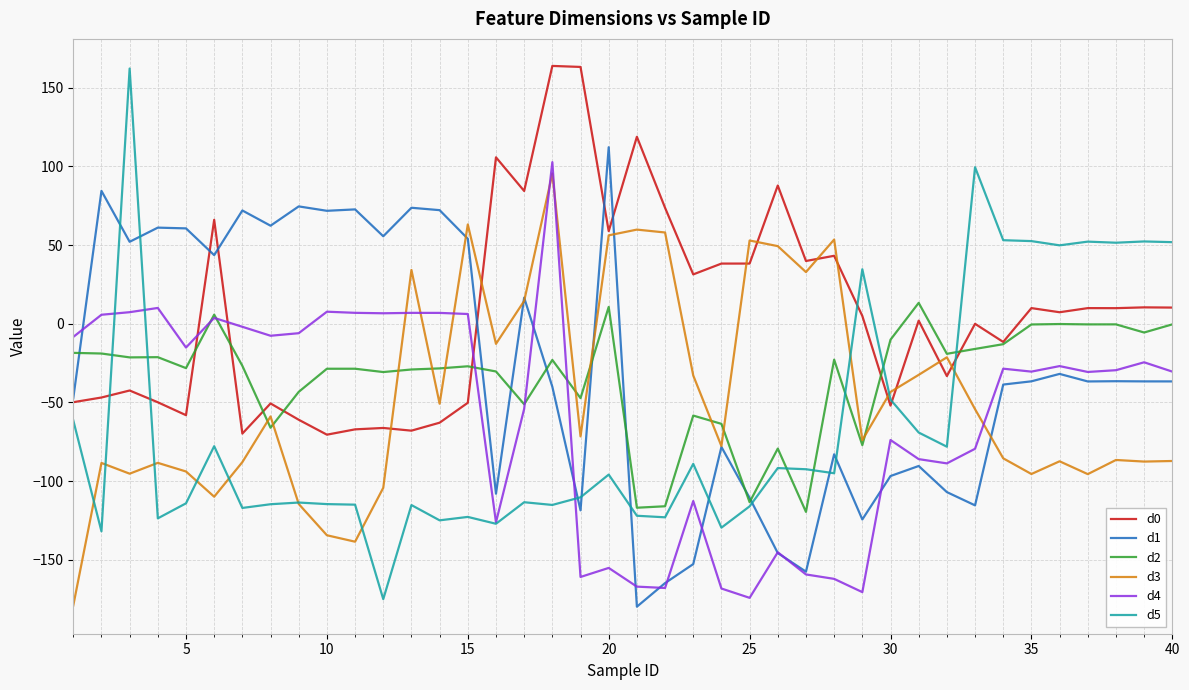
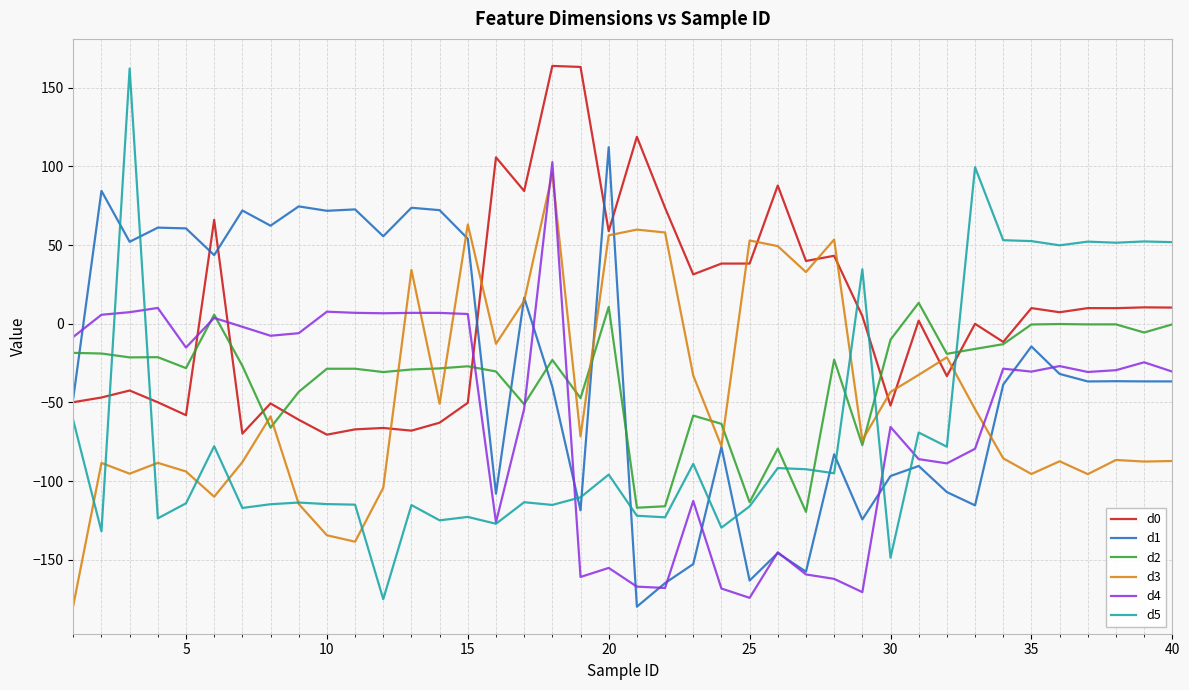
d1, 25: -111 -> -163
d4, 30: -74 -> -66
d5, 30: -48 -> -149
d1, 35: -37 -> -14
